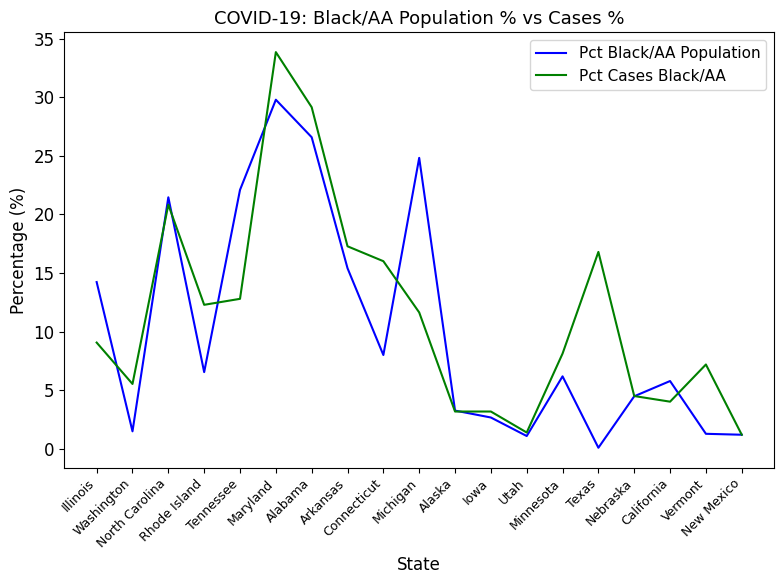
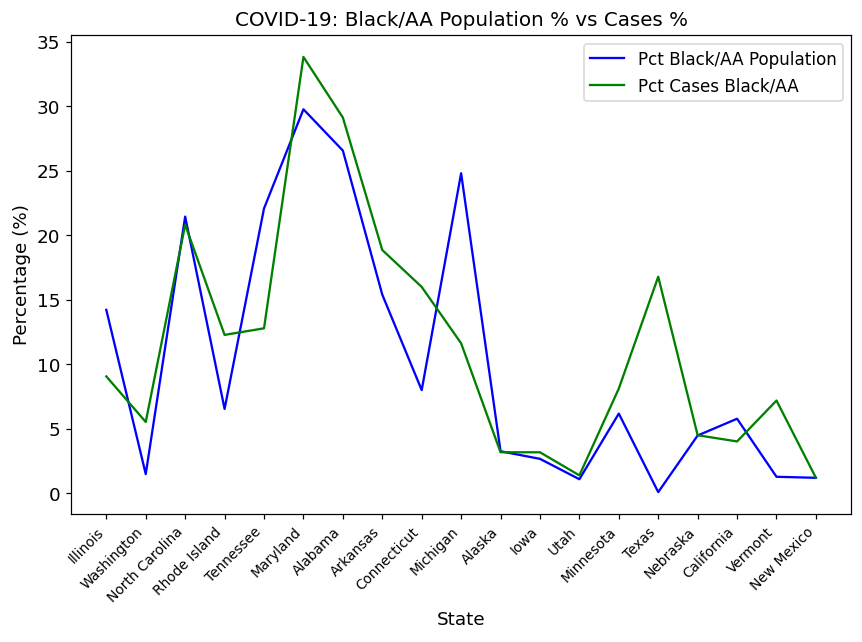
Pct Cases Black/AA, Arkansas: 17.3 -> 18.9
